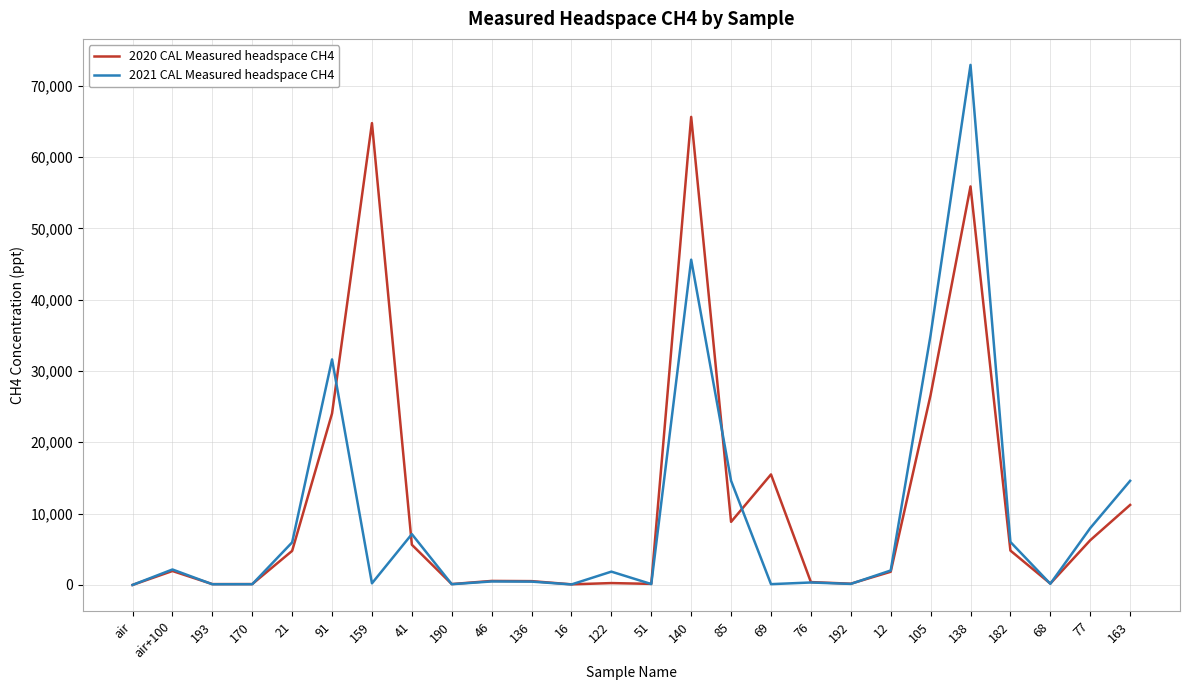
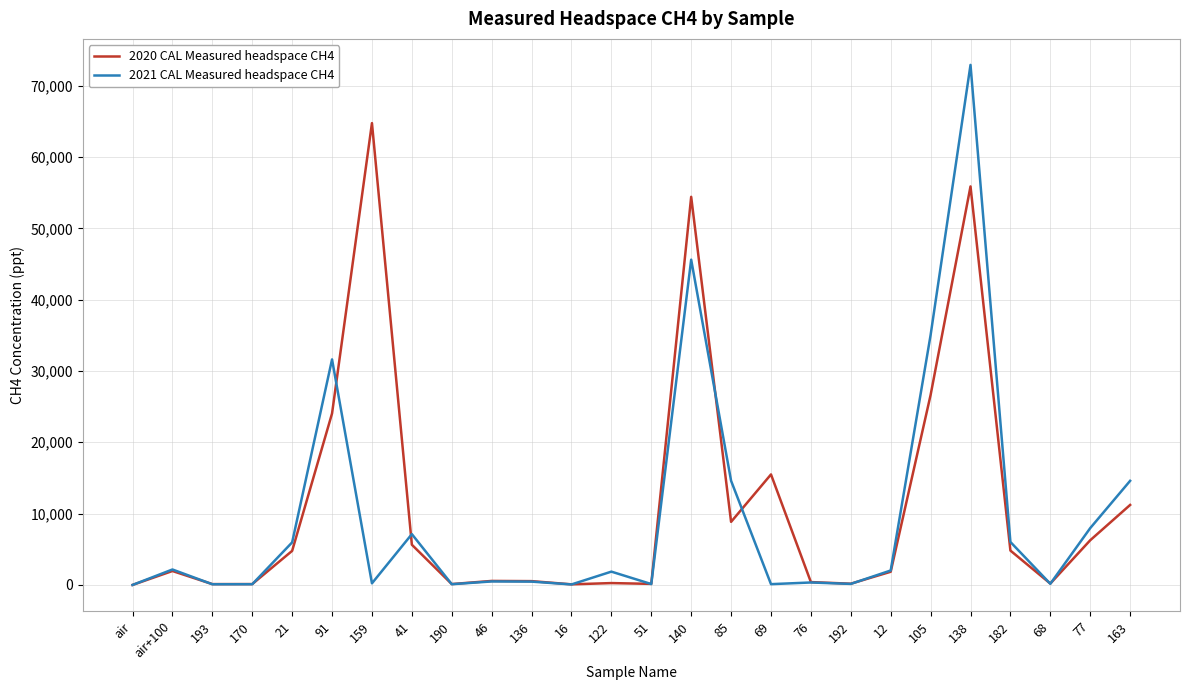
2020 CAL Measured headspace CH4, 140: 66,000 -> 54,000
